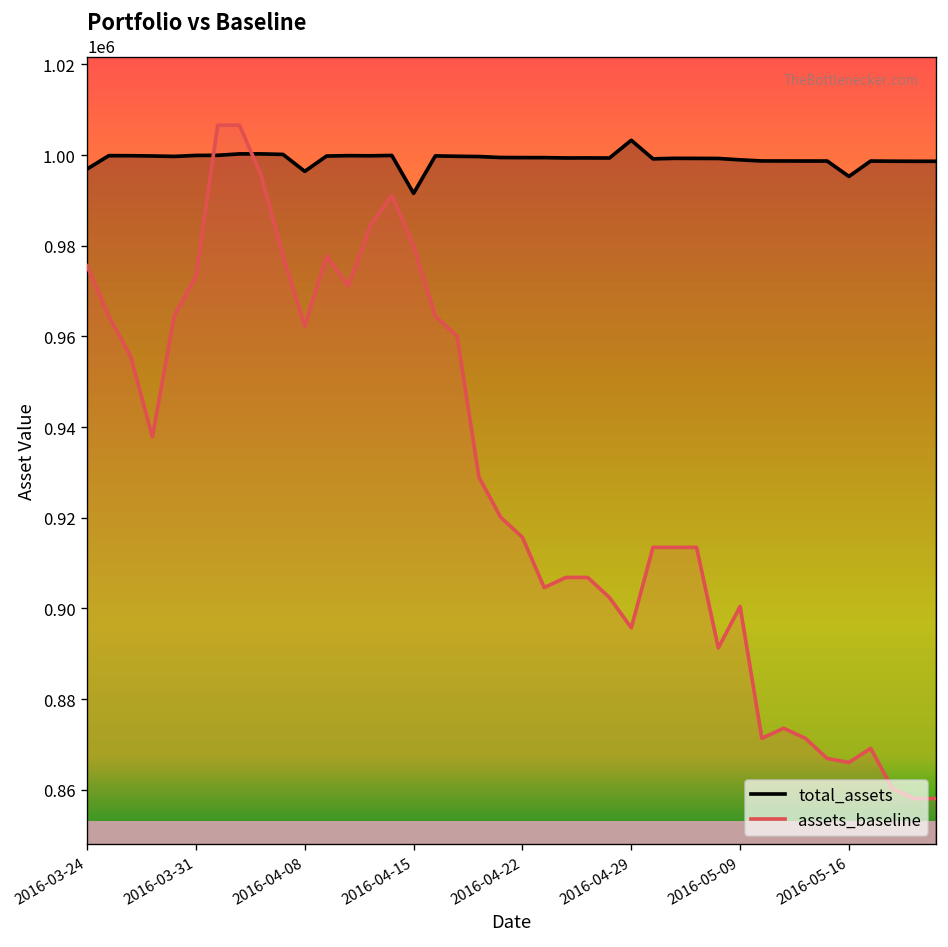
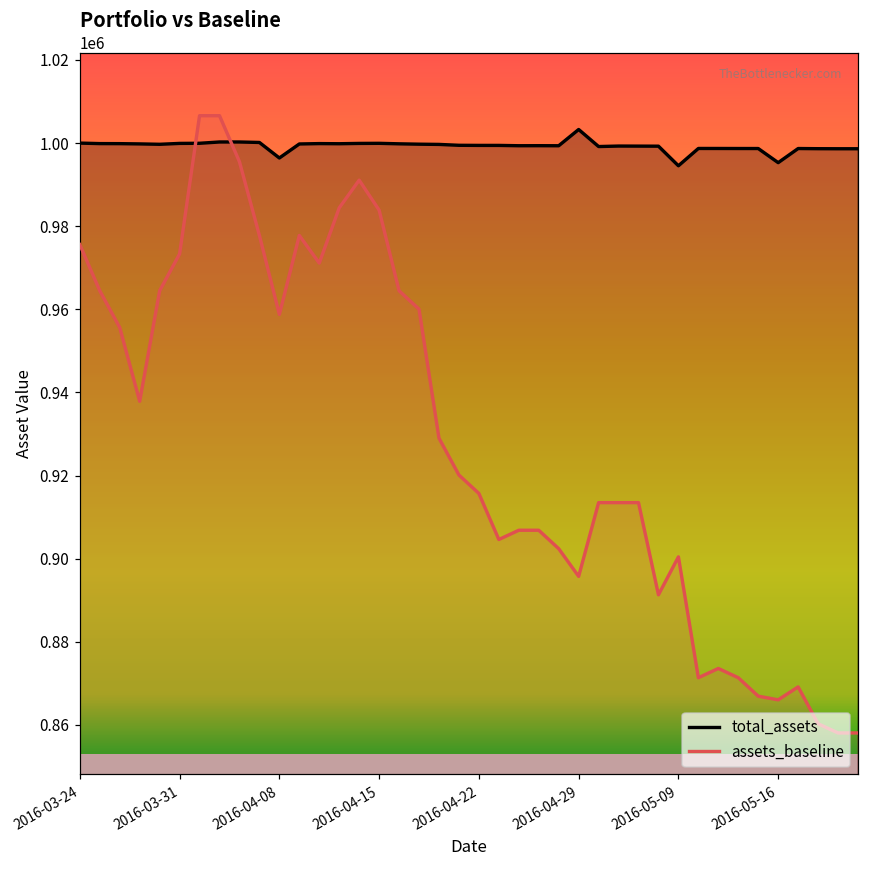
total_assets, 2016-03-24: 997000 -> 1000000
assets_baseline, 2016-04-08: 962000 -> 959000
total_assets, 2016-04-15: 992000 -> 1000000
assets_baseline, 2016-04-15: 980000 -> 984000
total_assets, 2016-05-09: 999000 -> 995000
